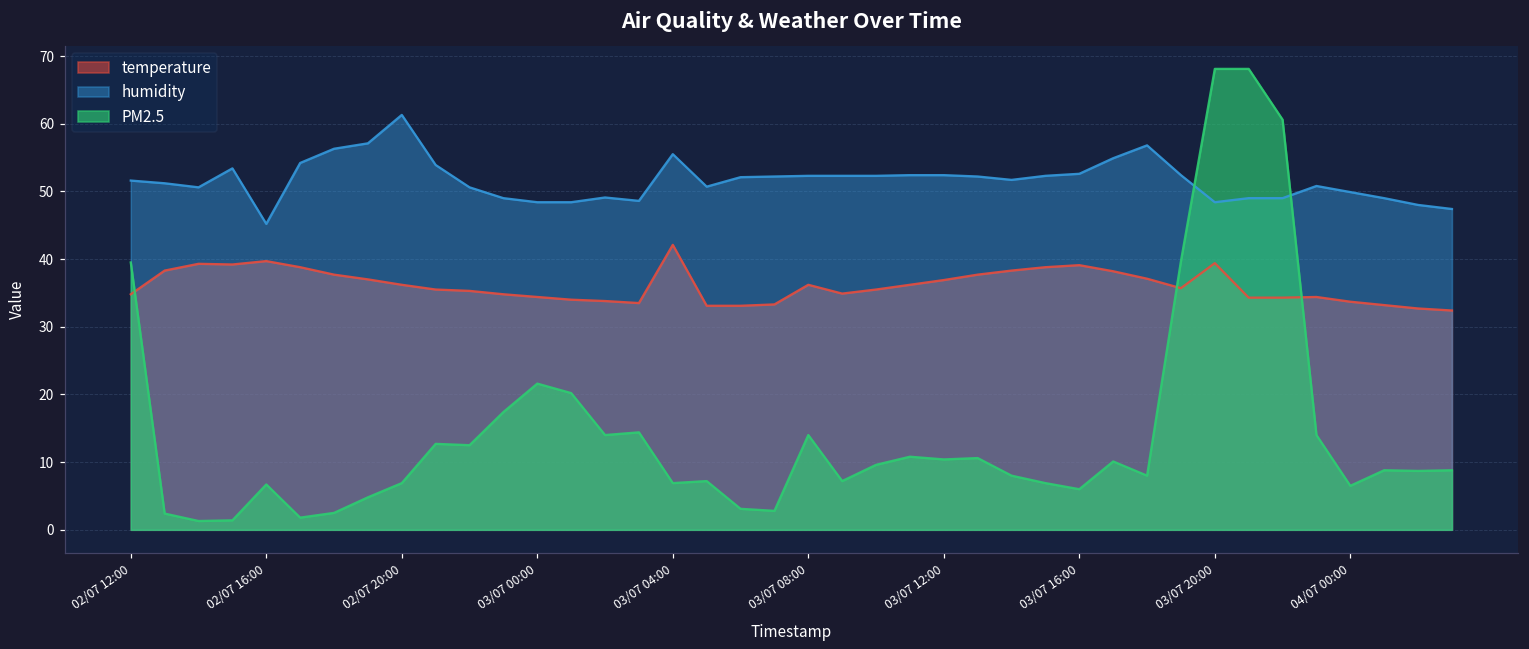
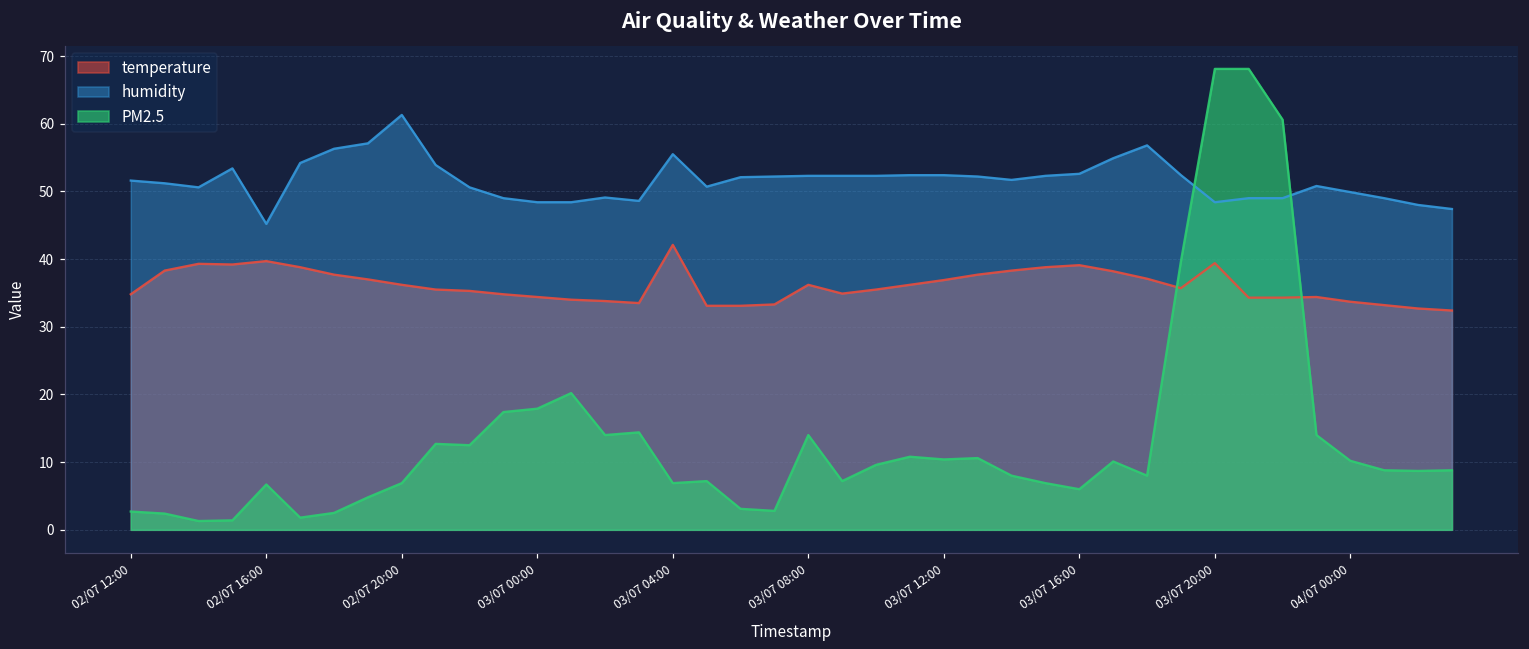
PM2.5, 02/07 12:00: 40 -> 3
PM2.5, 03/07 00:00: 22 -> 18
PM2.5, 04/07 00:00: 7 -> 10
